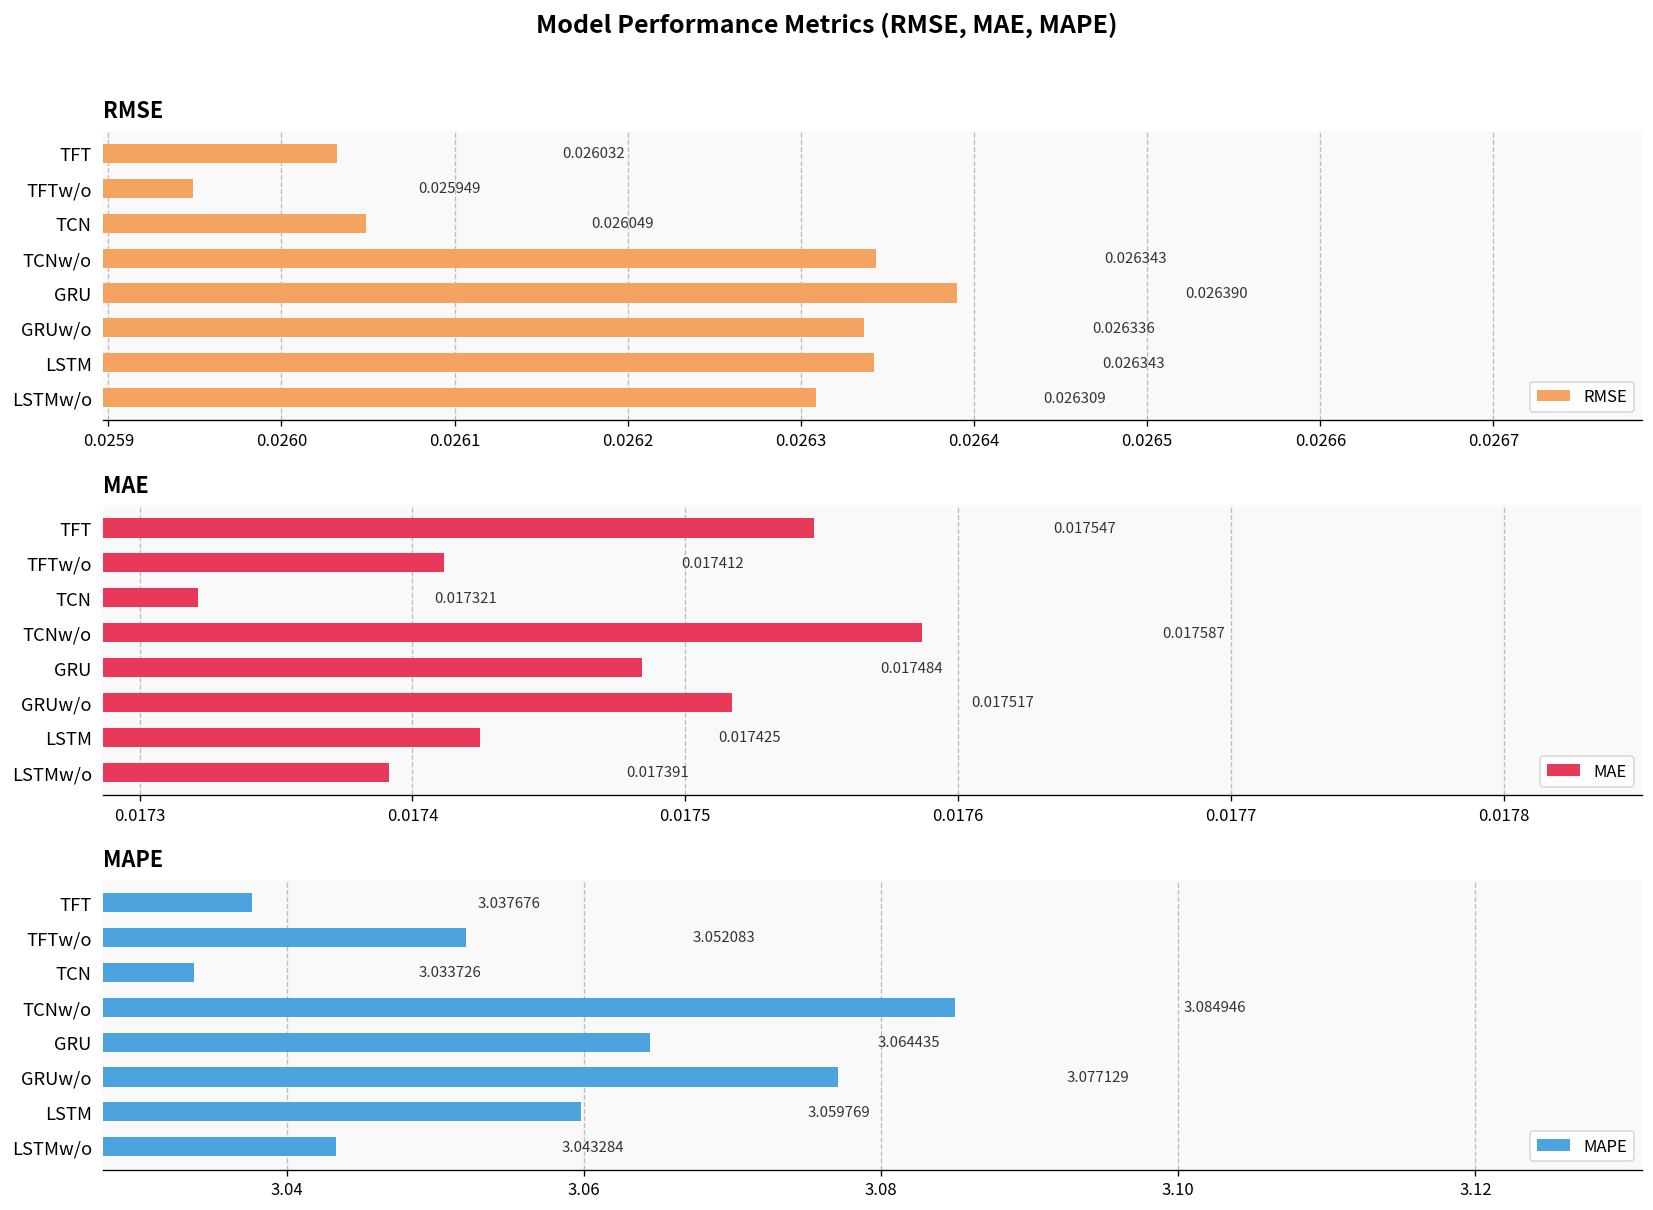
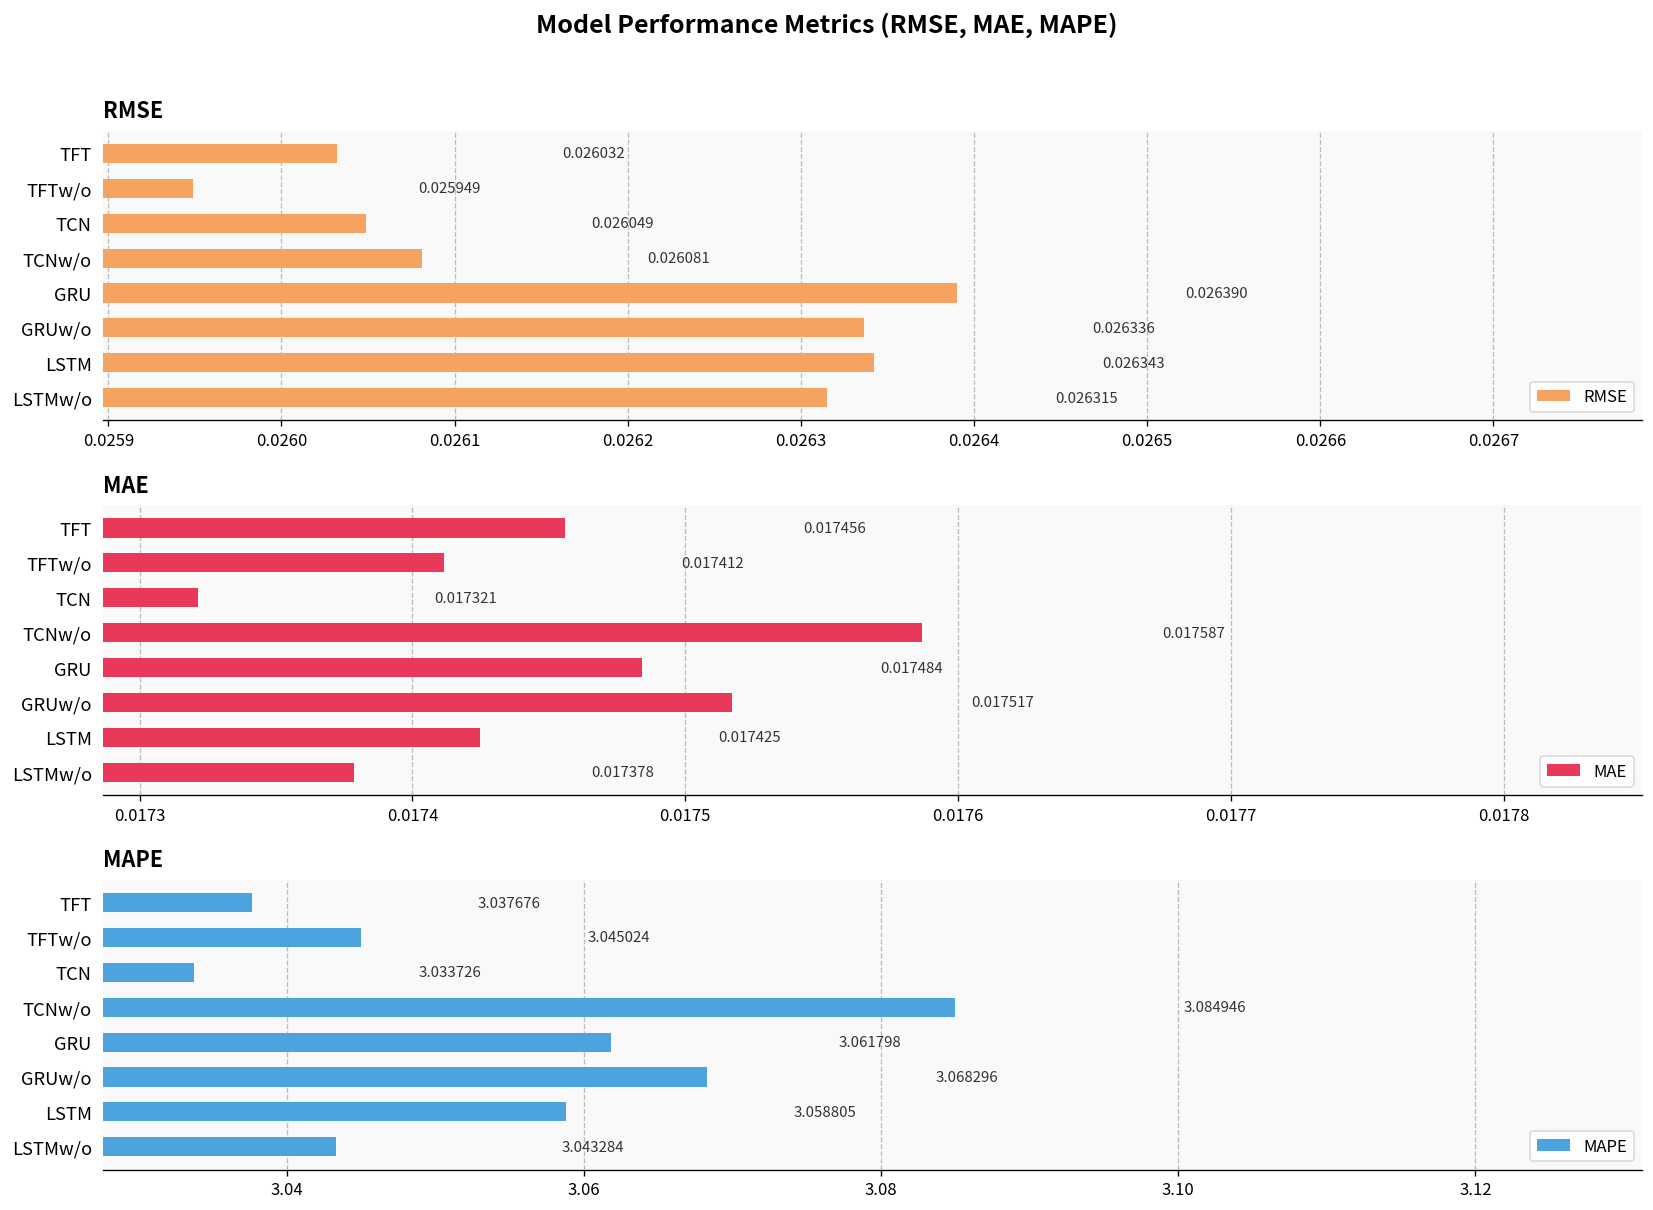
RMSE, TCNw/o: 0.026343 -> 0.026081
RMSE, LSTMw/o: 0.026309 -> 0.026315
MAE, TFT: 0.017547 -> 0.017456
MAE, LSTMw/o: 0.017391 -> 0.017378
MAPE, TFTw/o: 3.052083 -> 3.045024
MAPE, GRU: 3.064435 -> 3.061798
MAPE, GRUw/o: 3.077129 -> 3.068296
MAPE, LSTM: 3.059769 -> 3.058805
